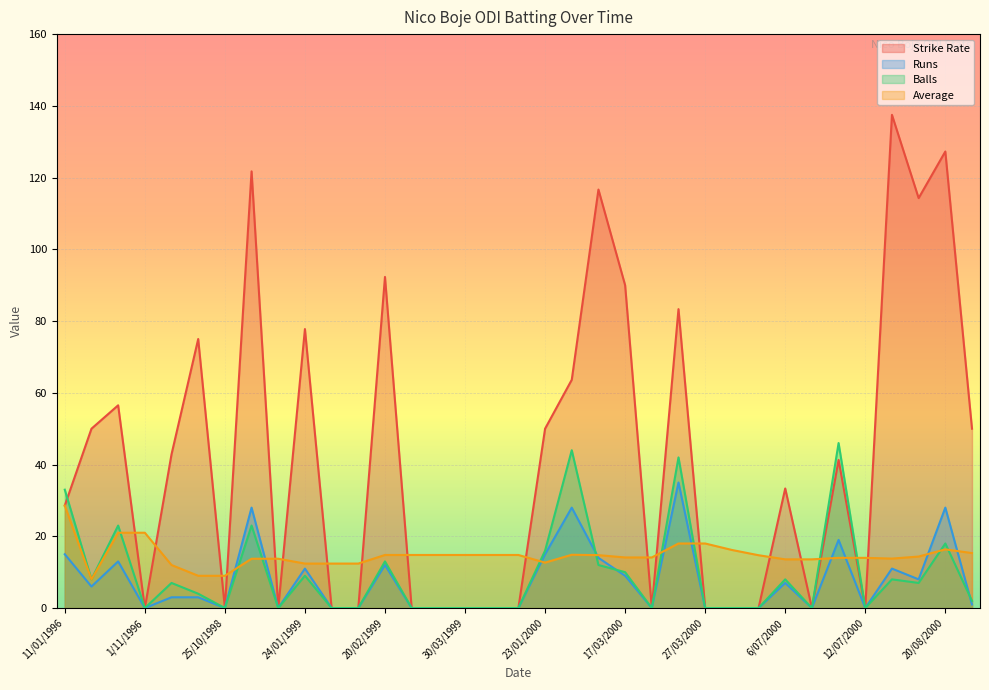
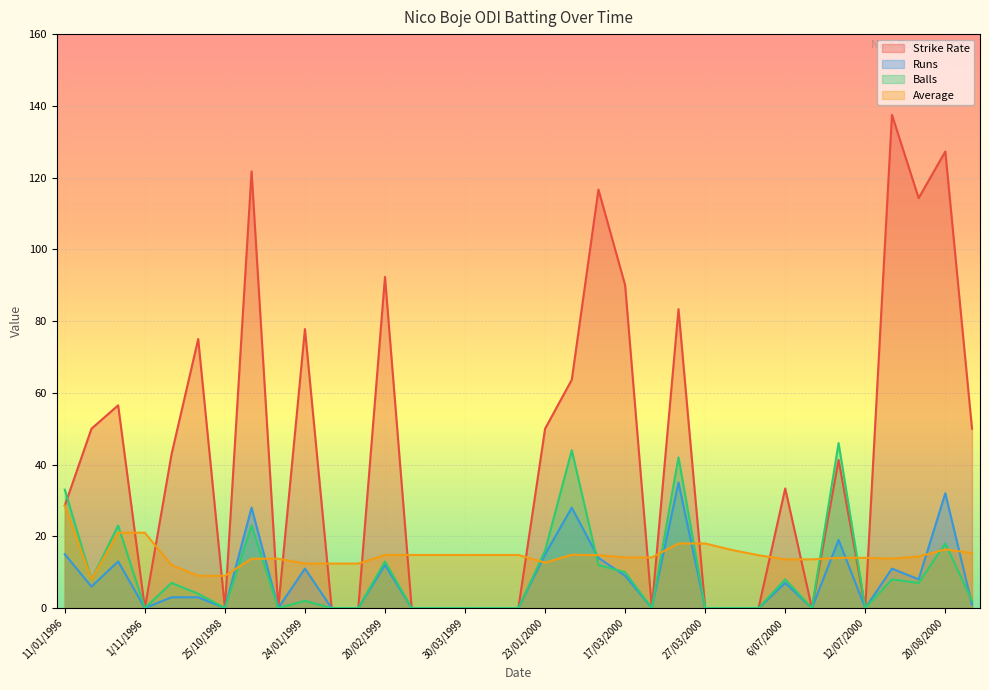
Balls, 24/01/1999: 9 -> 2
Runs, 20/08/2000: 28 -> 32
